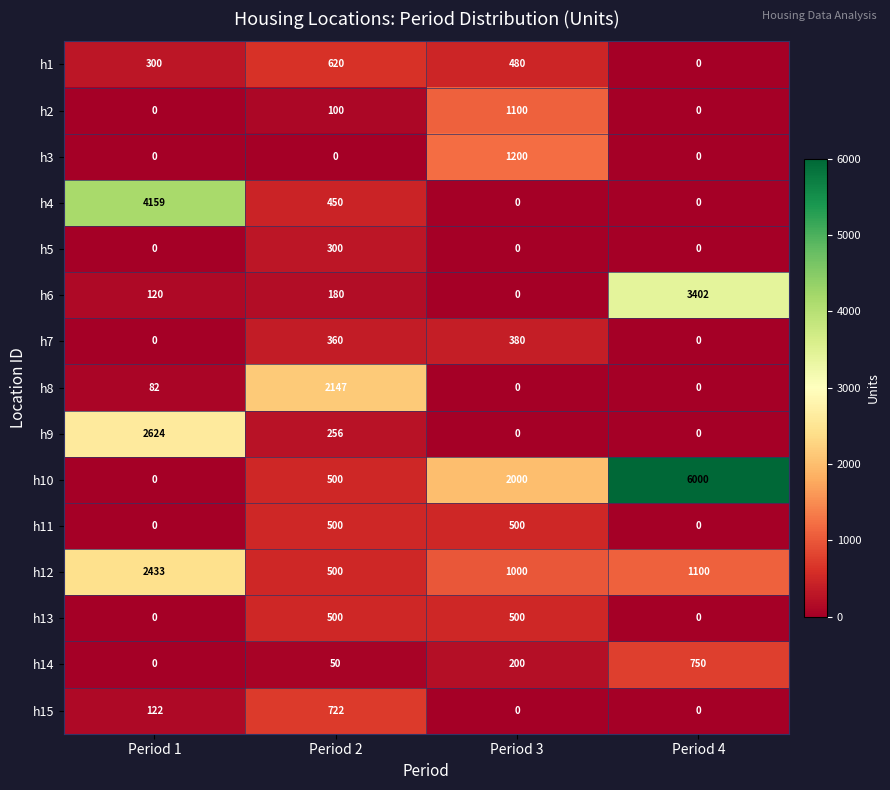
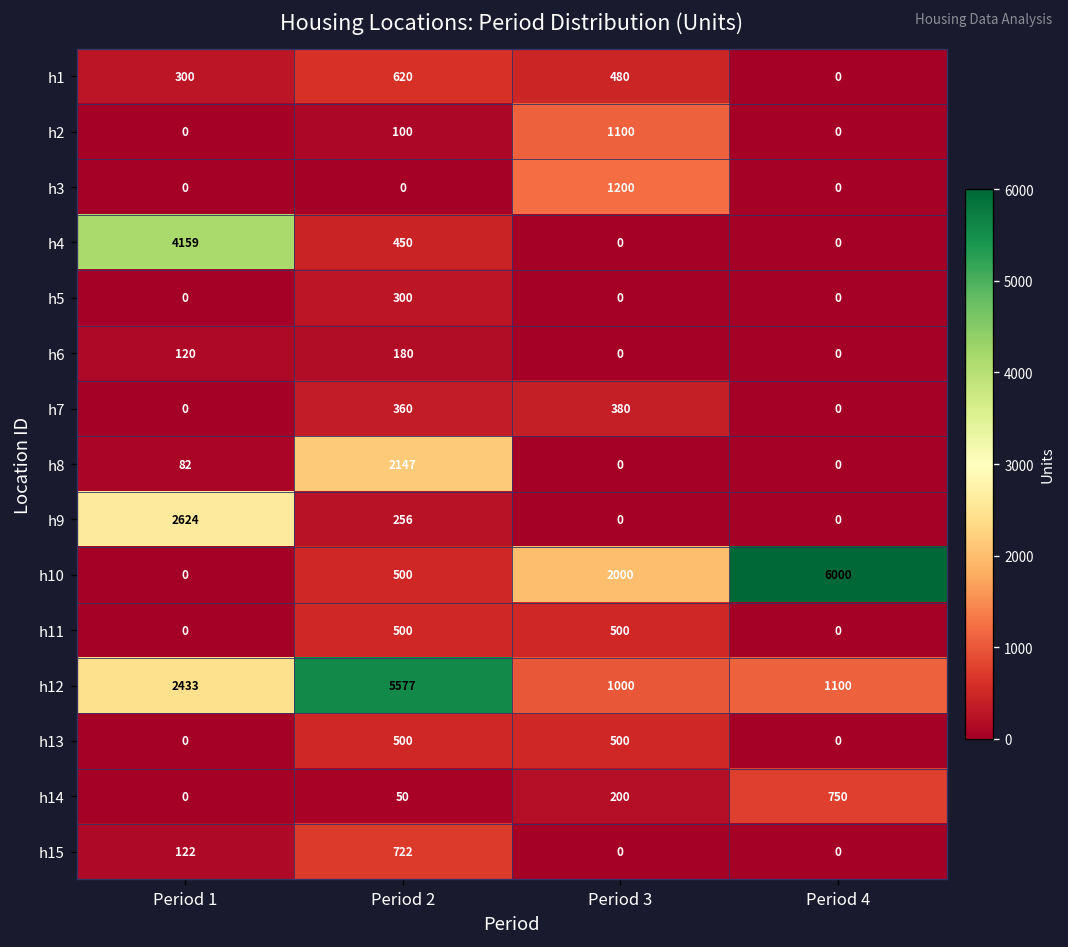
h6, Period 4: 3402 -> 0
h12, Period 2: 500 -> 5577
